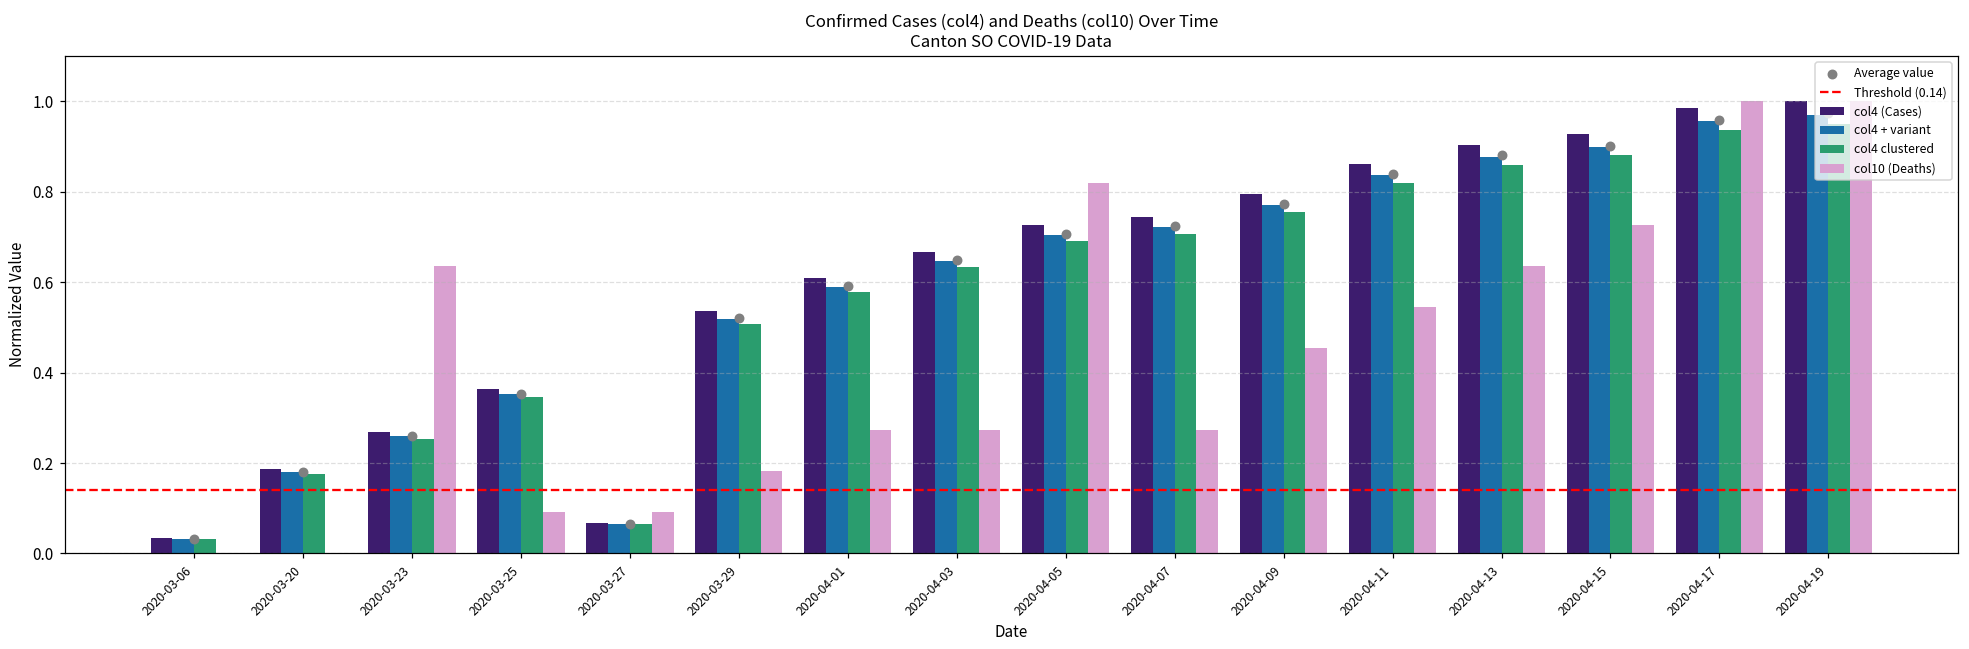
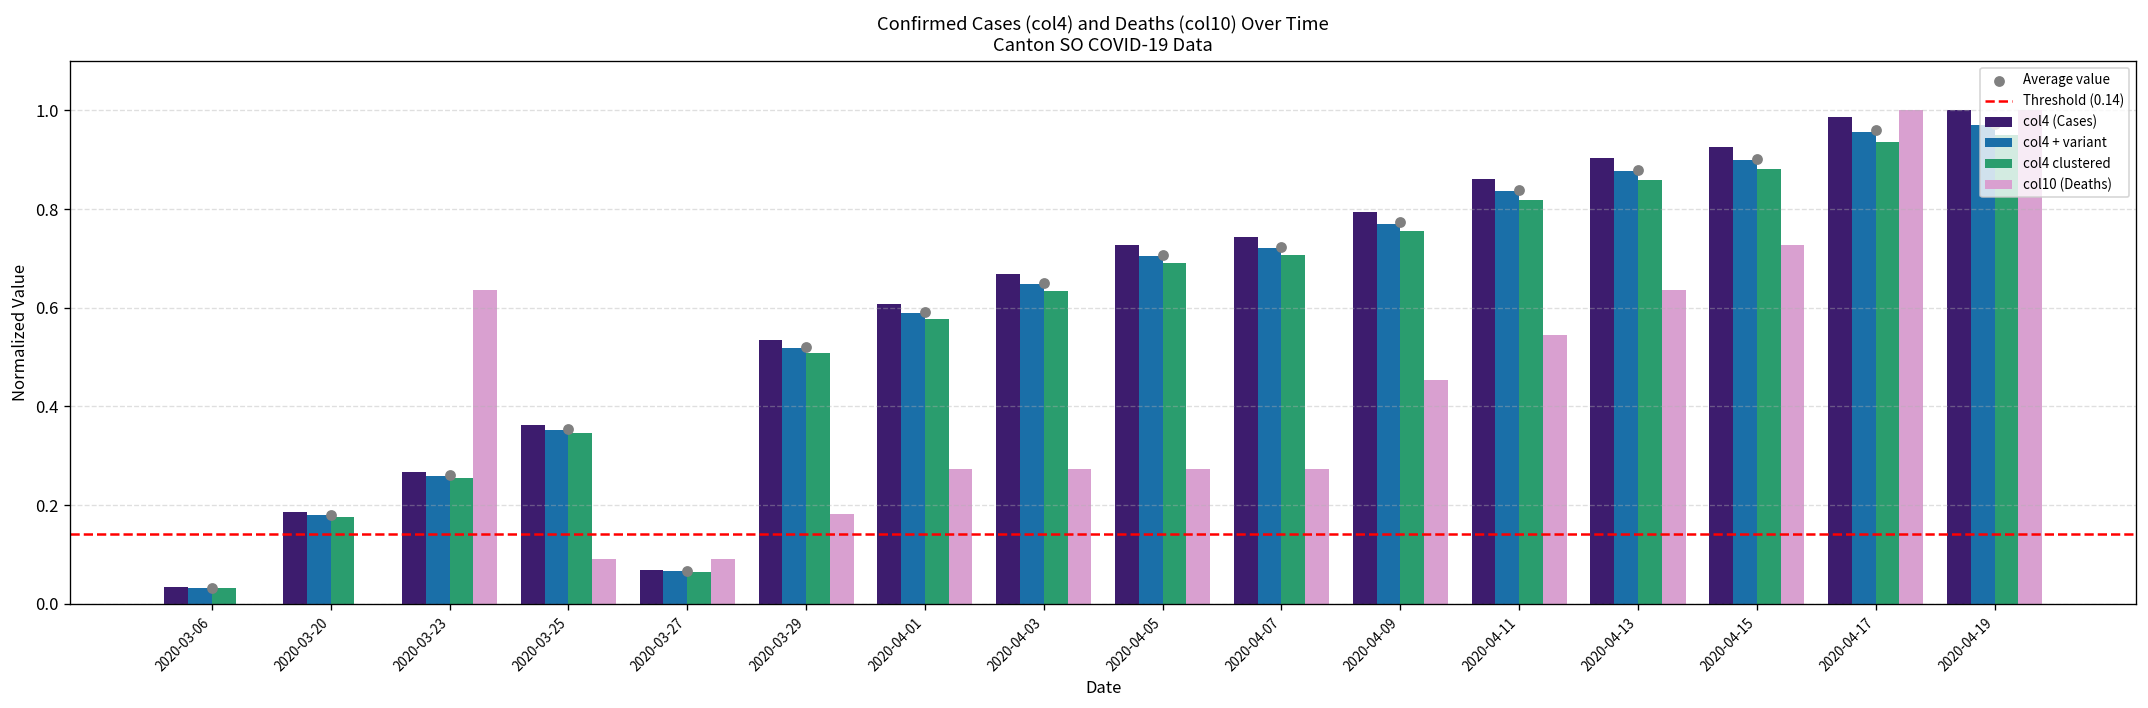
col10 (Deaths), 2020-04-05: 0.82 -> 0.27
